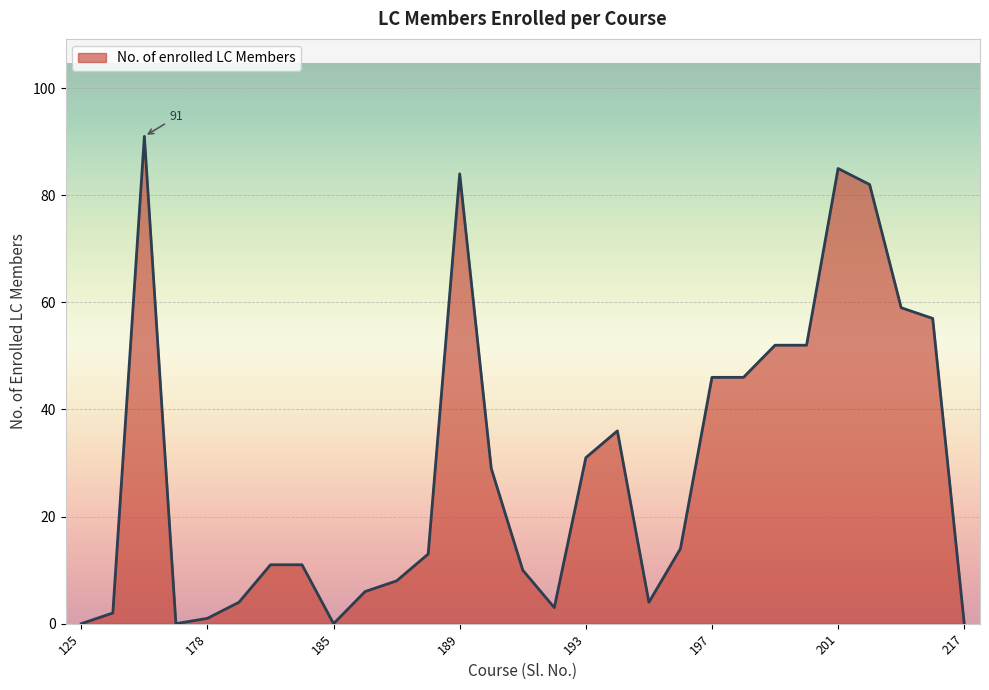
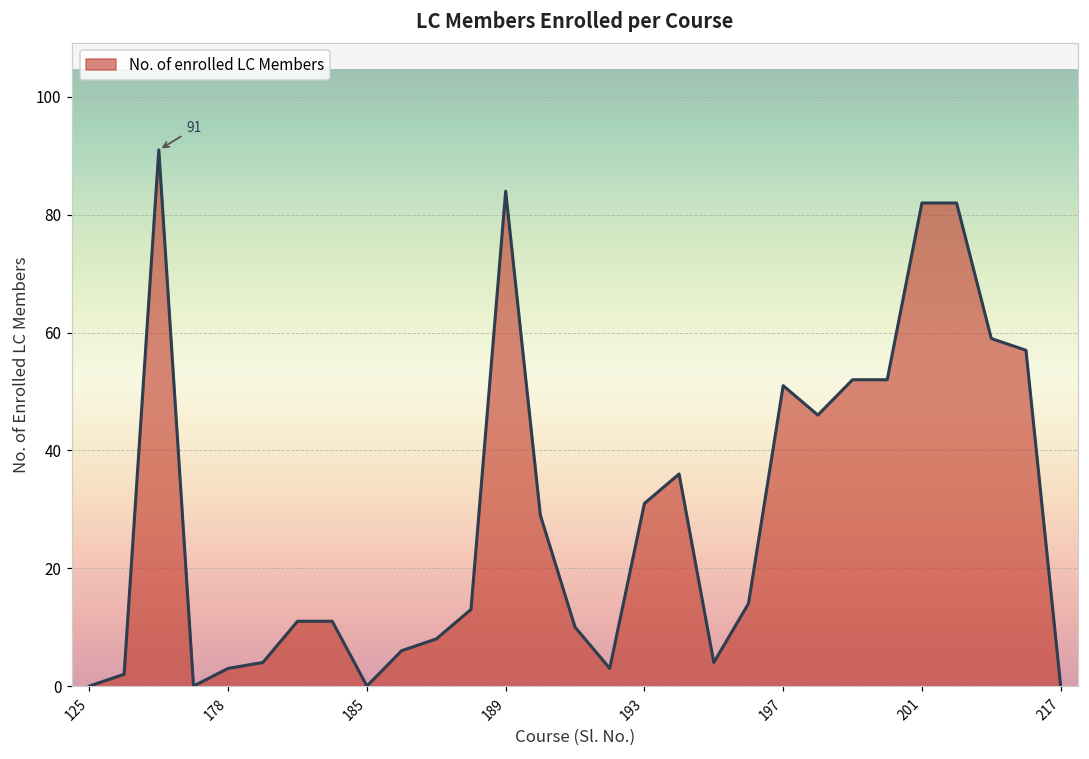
178: 1 -> 3
197: 46 -> 51
201: 85 -> 82
